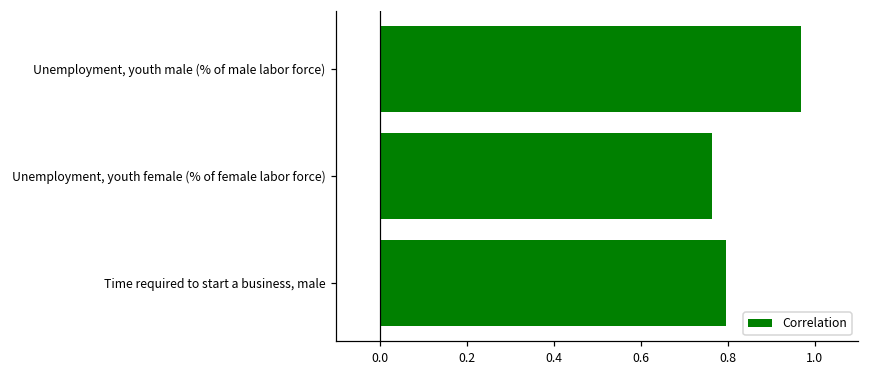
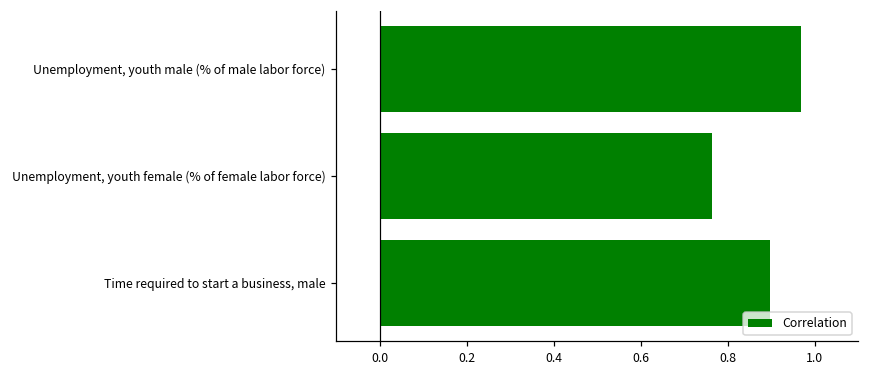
Time required to start a business, male: 0.80 -> 0.90
